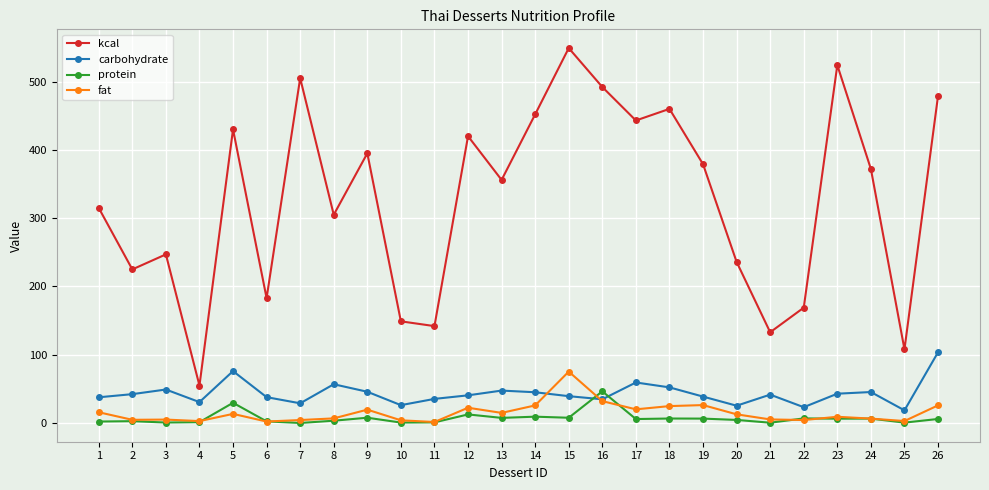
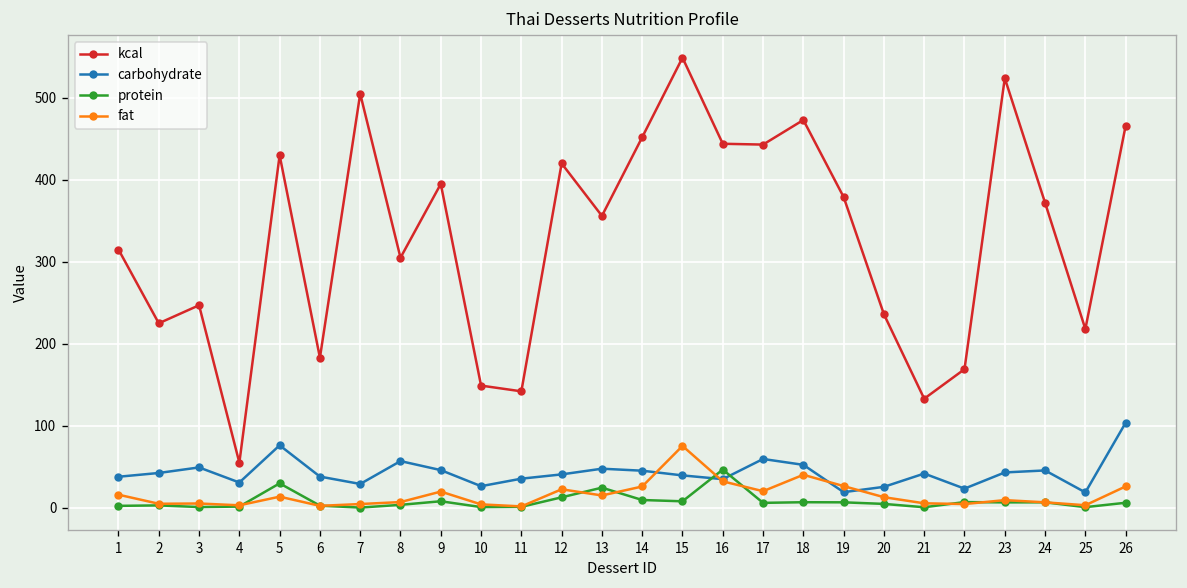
protein, 13: 10 -> 20
kcal, 16: 490 -> 440
kcal, 18: 460 -> 470
fat, 18: 20 -> 40
carbohydrate, 19: 40 -> 20
kcal, 25: 110 -> 220
kcal, 26: 480 -> 470
